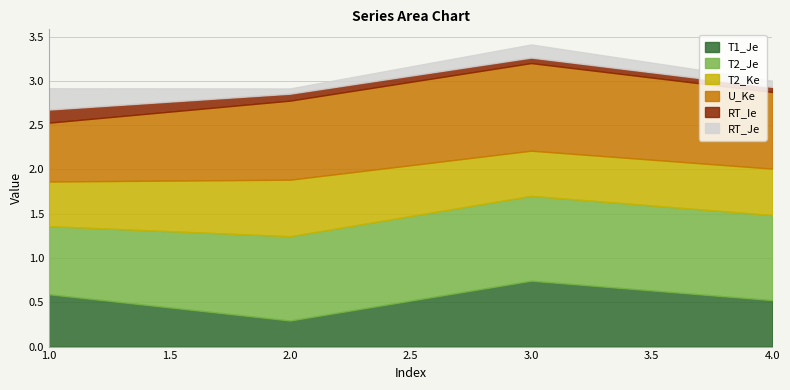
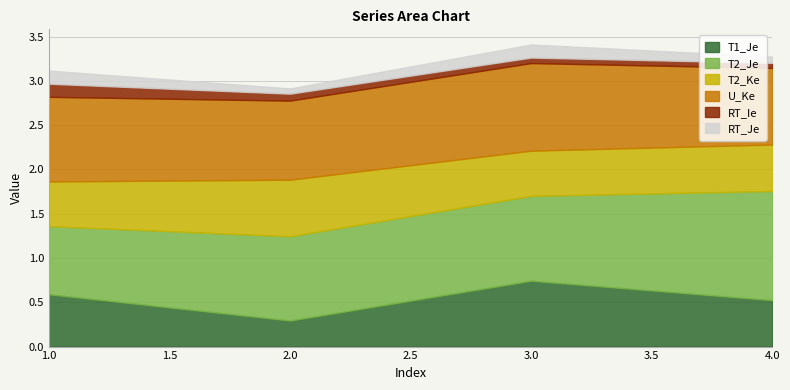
U_Ke, 1.0: 0.7 -> 1.0
RT_Je, 1.0: 0.2 -> 0.1
T2_Je, 4.0: 1.0 -> 1.2
